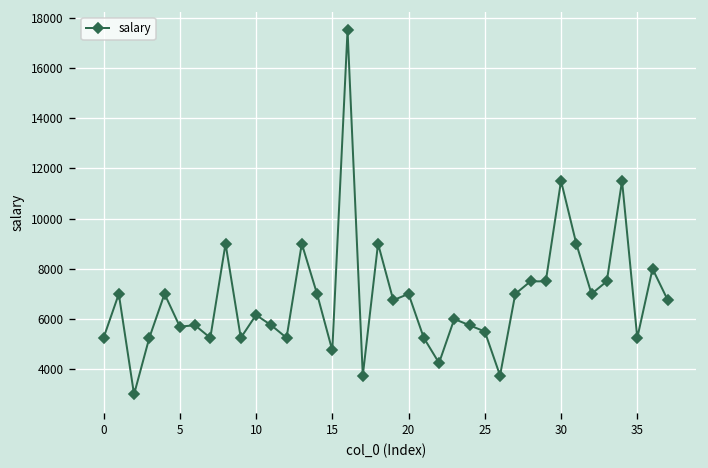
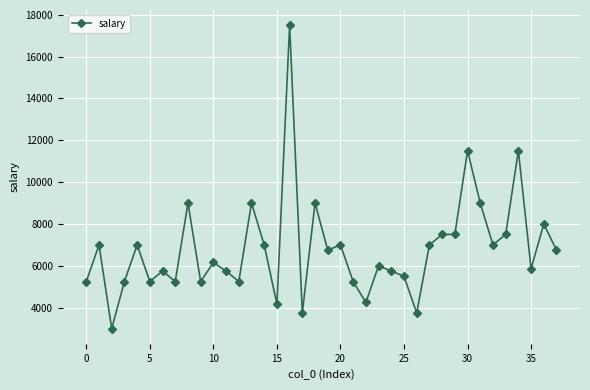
5: 5700 -> 5300
15: 4800 -> 4200
35: 5300 -> 5900
